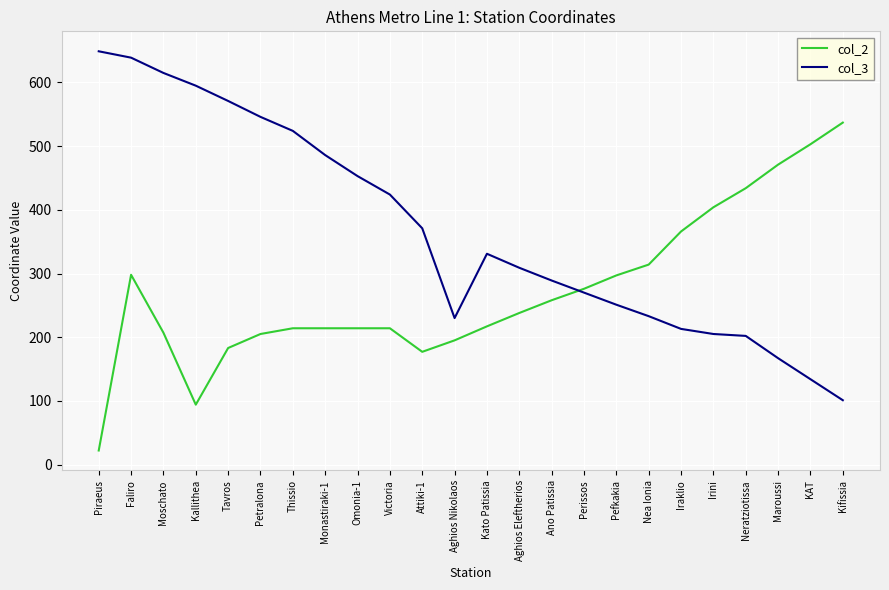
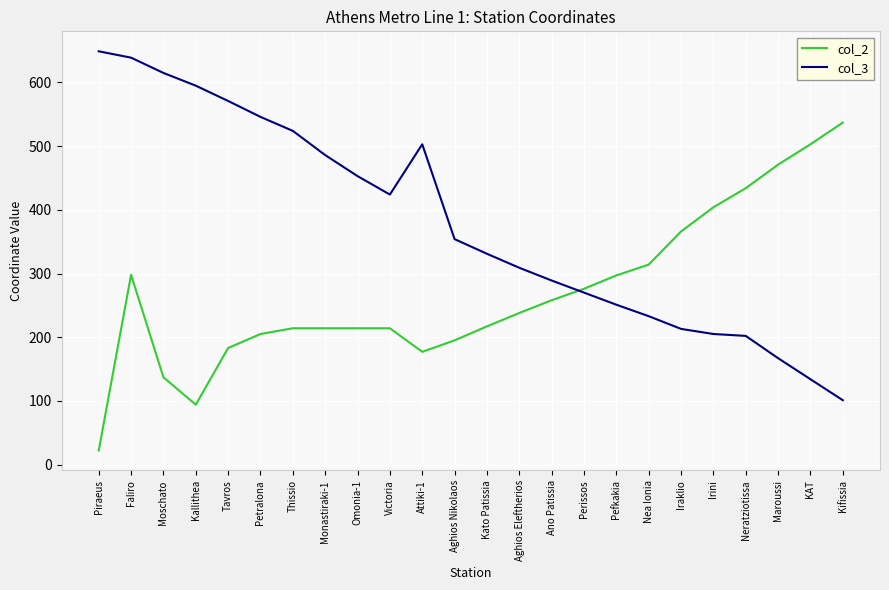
col_2, Moschato: 210 -> 140
col_3, Attiki-1: 370 -> 500
col_3, Aghios Nikolaos: 230 -> 350
